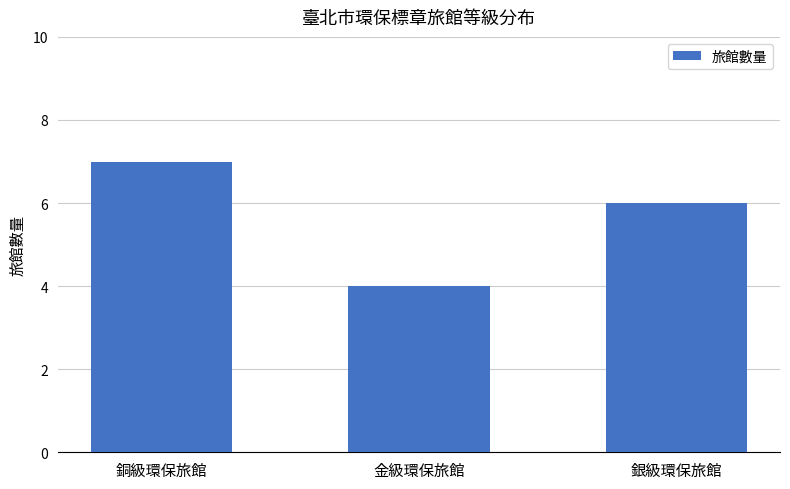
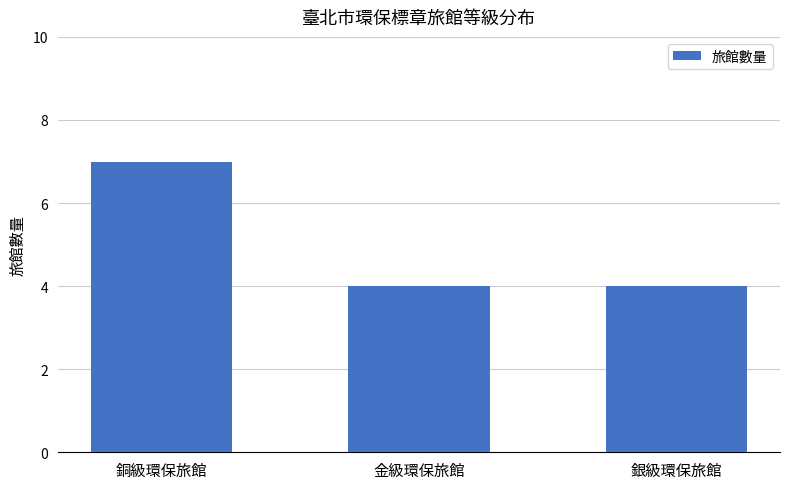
銀級環保旅館: 6 -> 4
